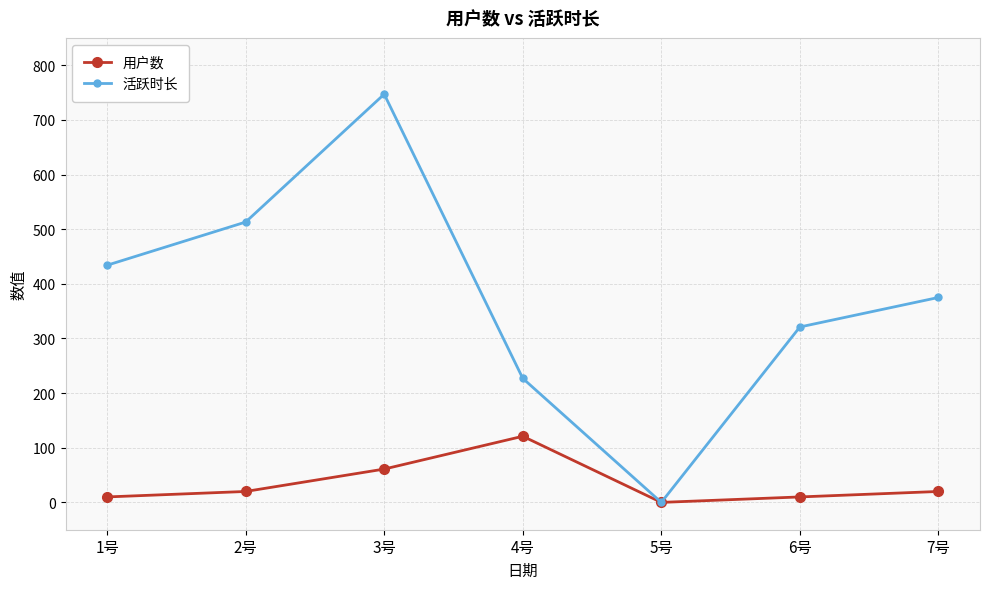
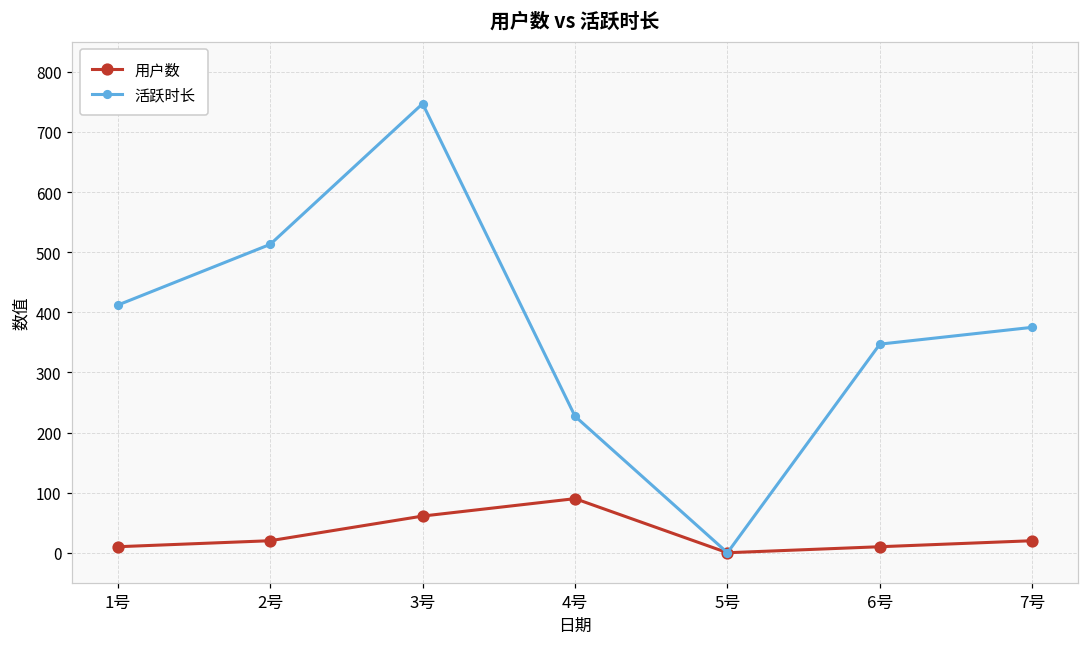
活跃时长, 1号: 430 -> 410
用户数, 4号: 120 -> 90
活跃时长, 6号: 320 -> 350
